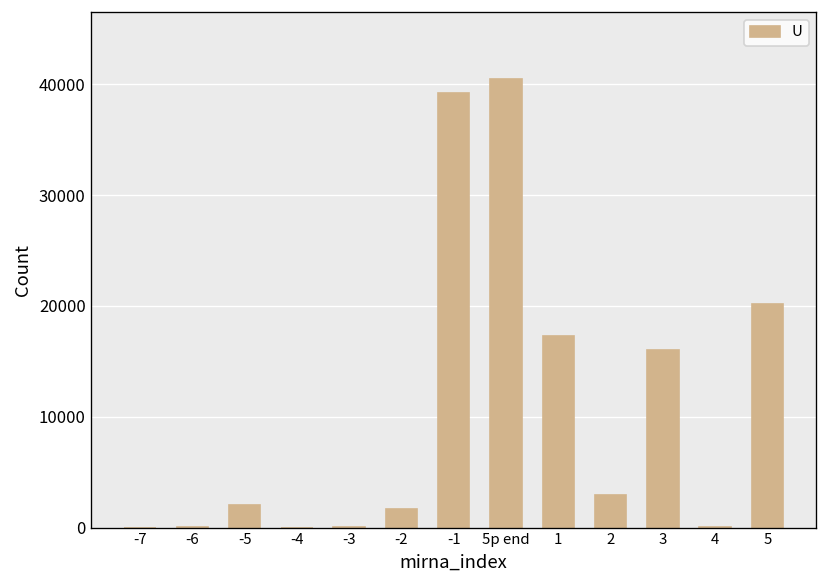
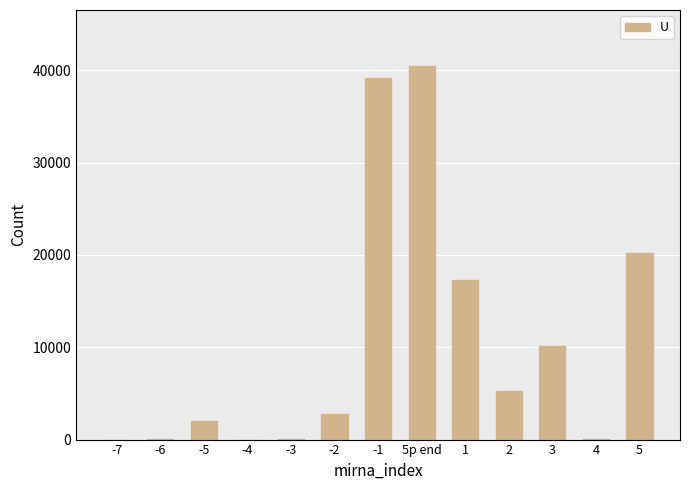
-2: 2000 -> 3000
2: 3000 -> 5000
3: 16000 -> 10000
